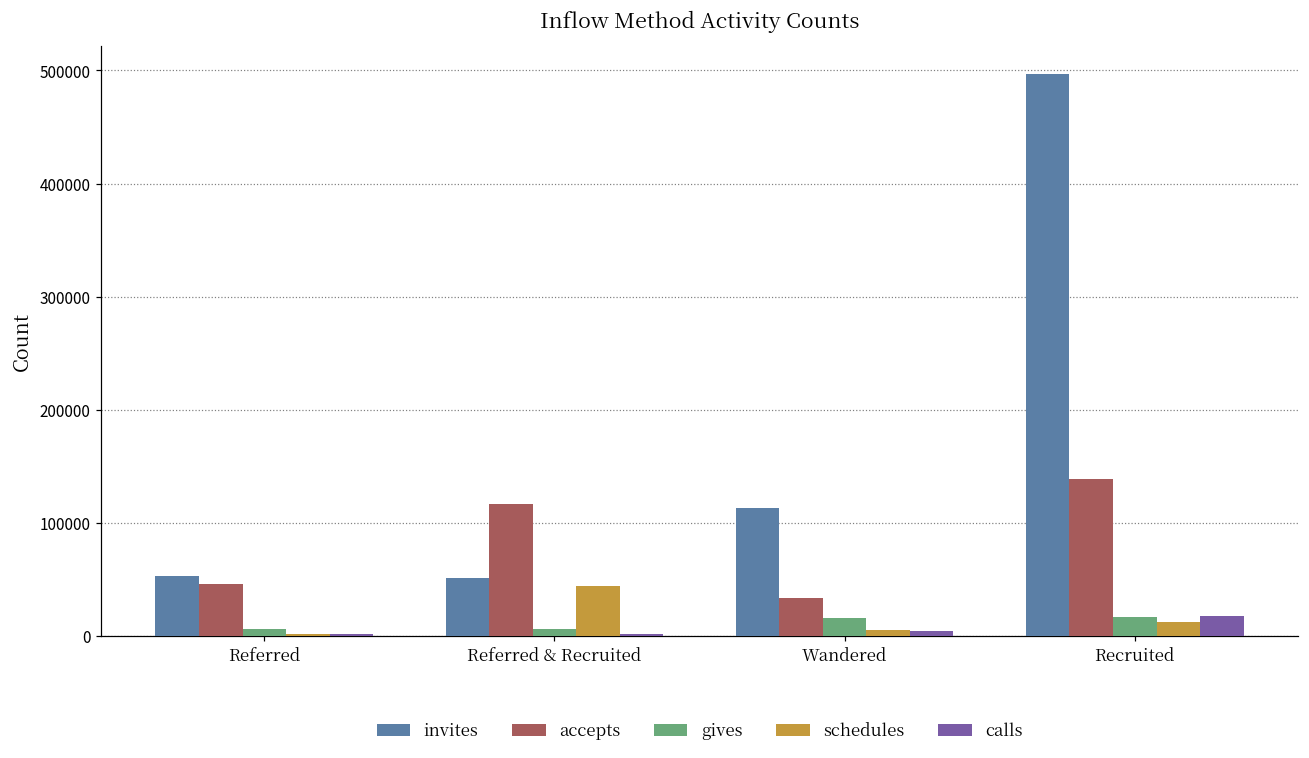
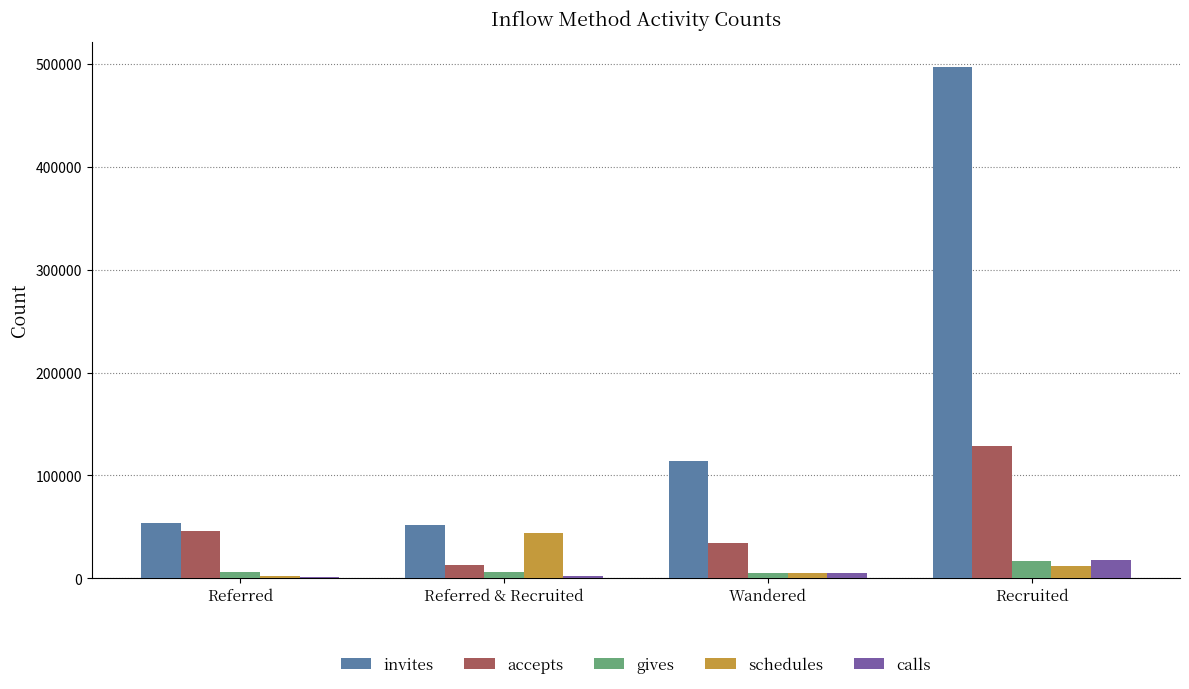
accepts, Referred & Recruited: 116000 -> 13000
gives, Wandered: 16000 -> 5000
accepts, Recruited: 139000 -> 129000
